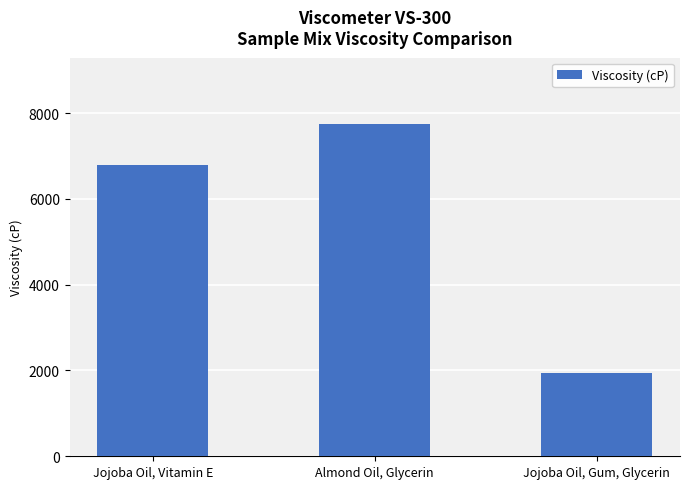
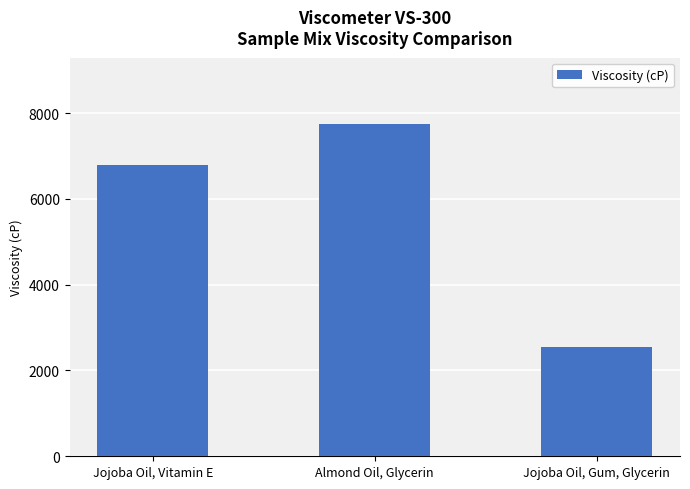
Jojoba Oil, Gum, Glycerin: 1900 -> 2600
